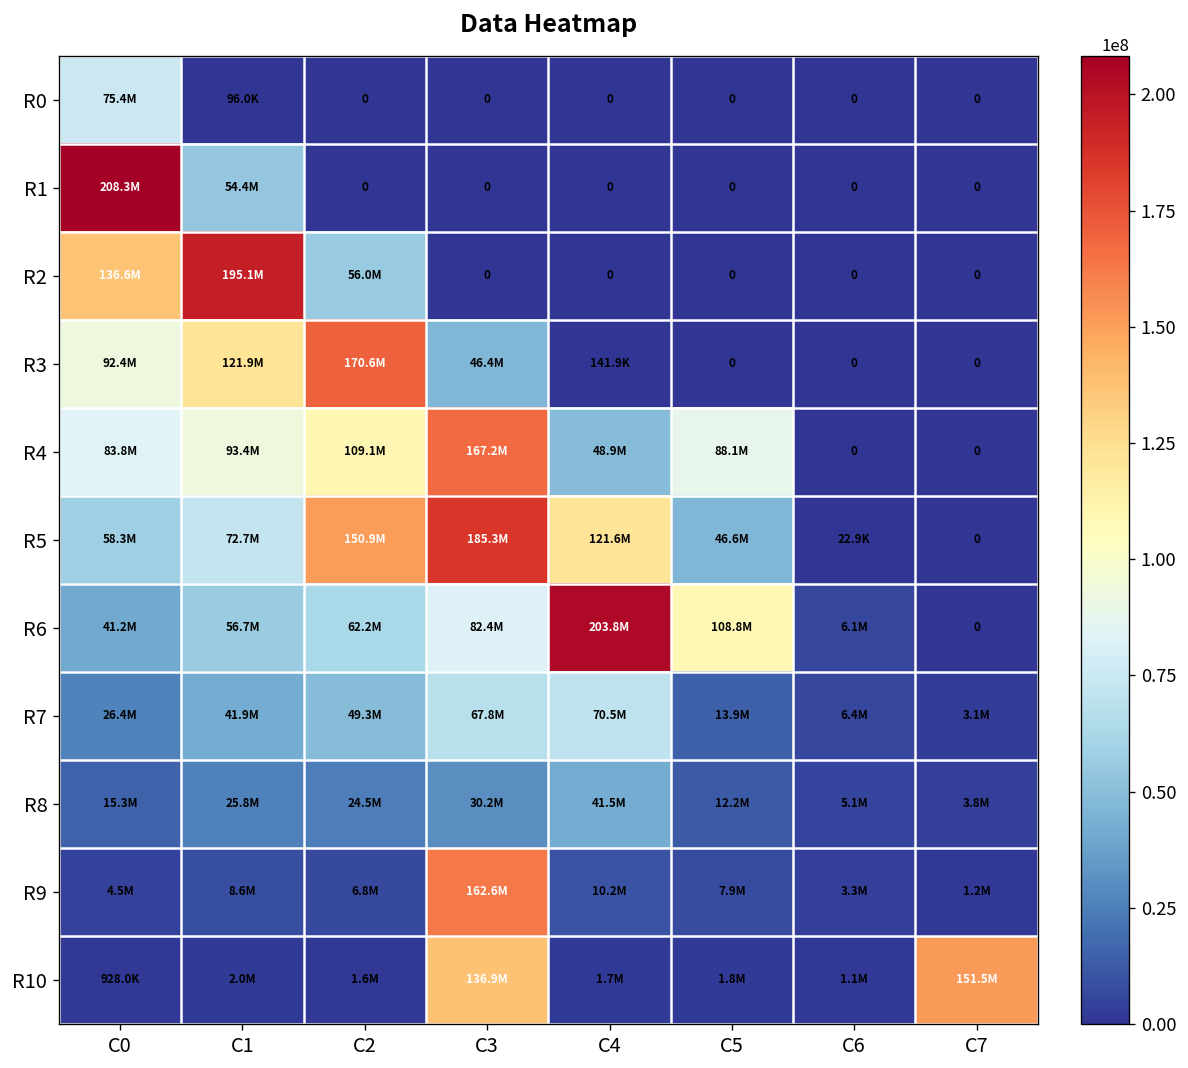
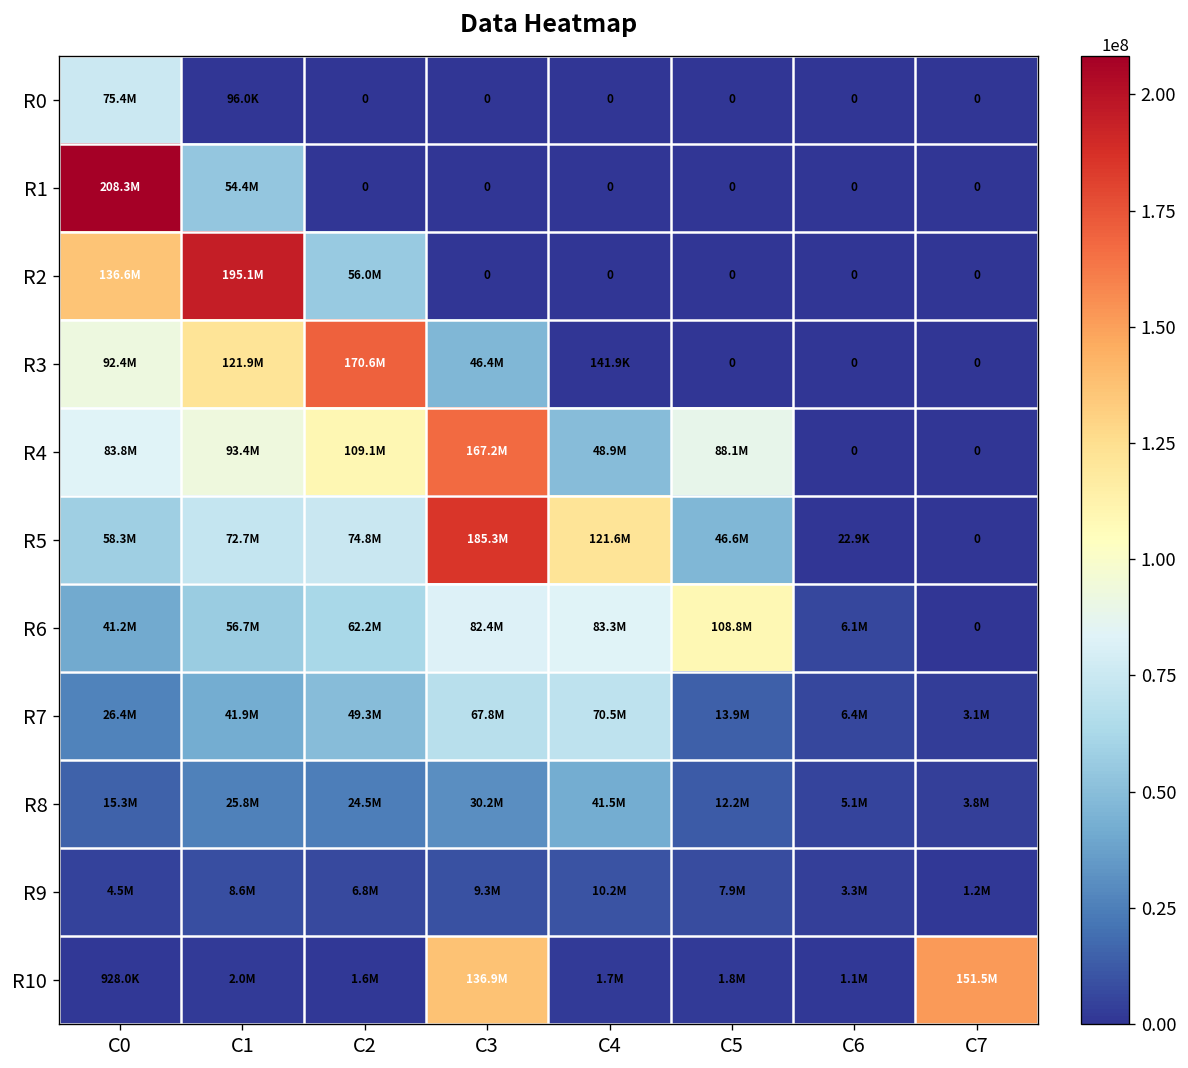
R5, C2: 150.9M -> 74.8M
R6, C4: 203.8M -> 83.3M
R9, C3: 162.6M -> 9.3M
